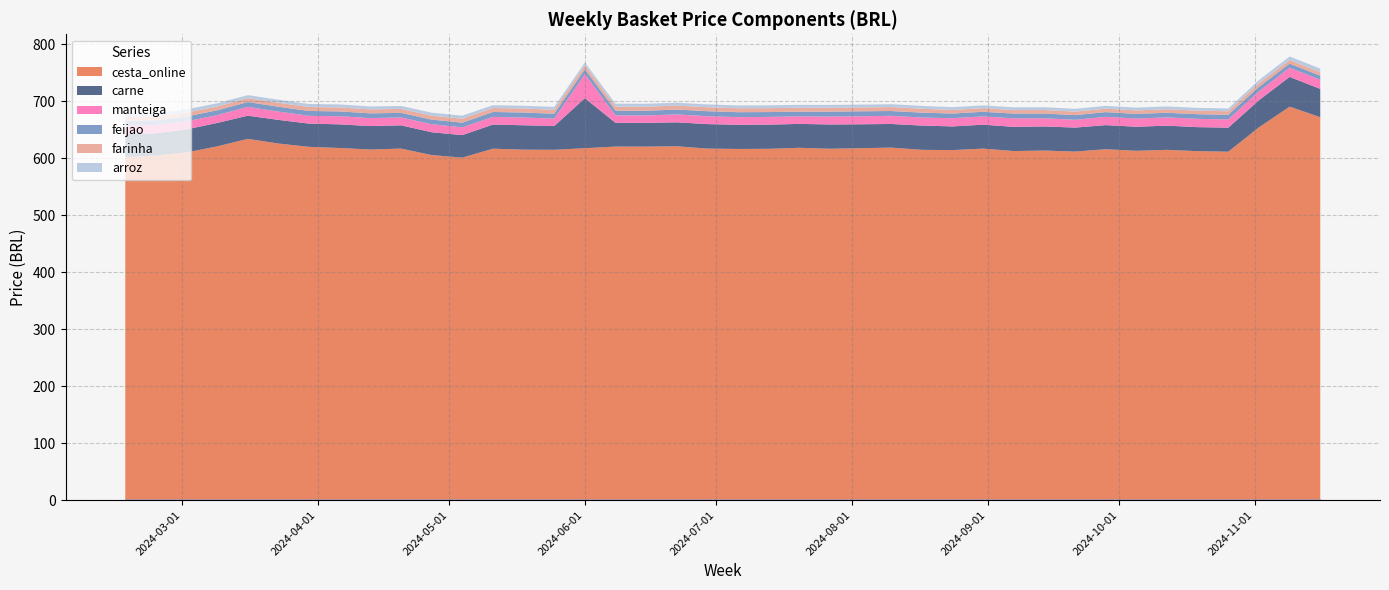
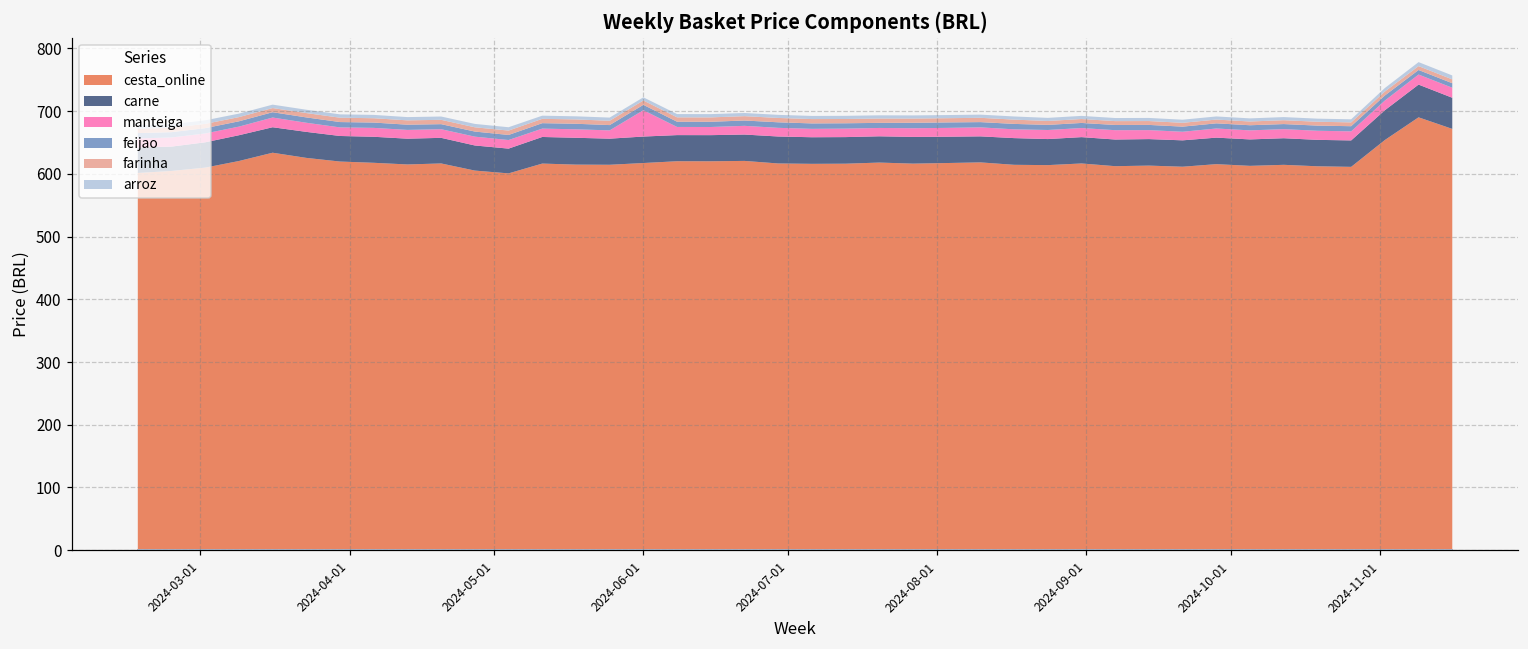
carne, 2024-06-01: 90 -> 40
